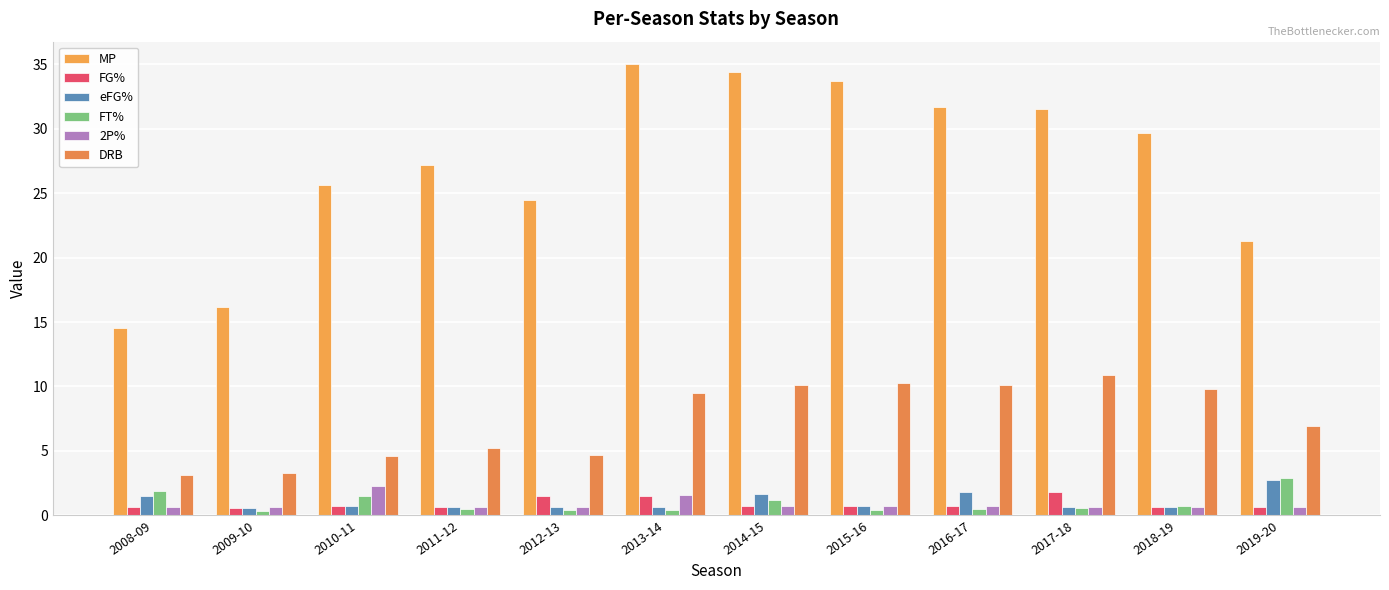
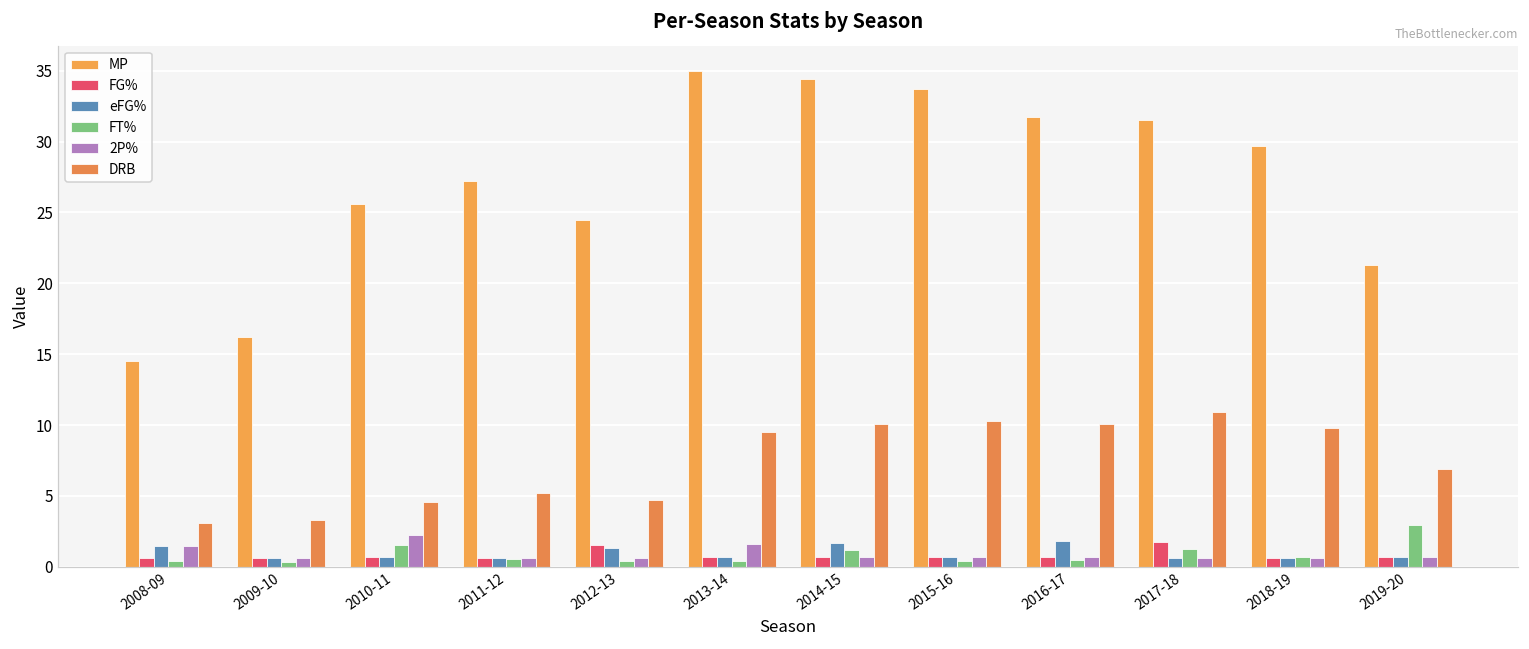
FT%, 2008-09: 1.9 -> 0.4
2P%, 2008-09: 0.6 -> 1.5
eFG%, 2012-13: 0.6 -> 1.3
FG%, 2013-14: 1.5 -> 0.7
FT%, 2017-18: 0.6 -> 1.3
eFG%, 2019-20: 2.7 -> 0.7
